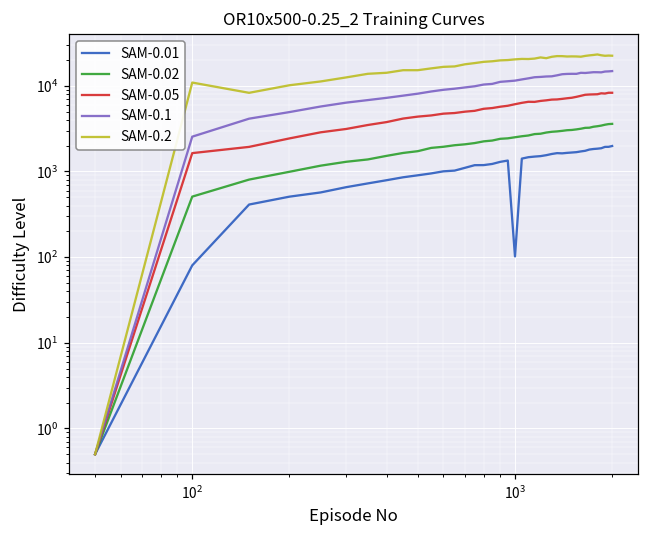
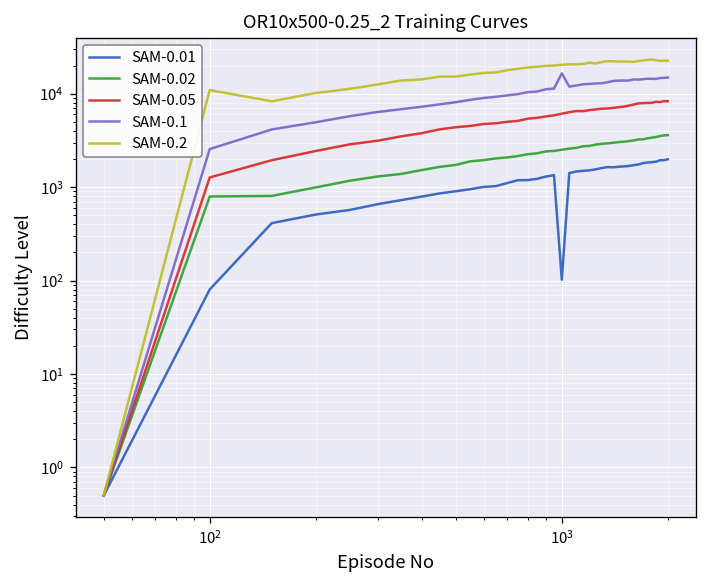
SAM-0.02, 10^2: 500 -> 800
SAM-0.05, 10^2: 1600 -> 1300
SAM-0.1, 10^3: 12000 -> 17000
